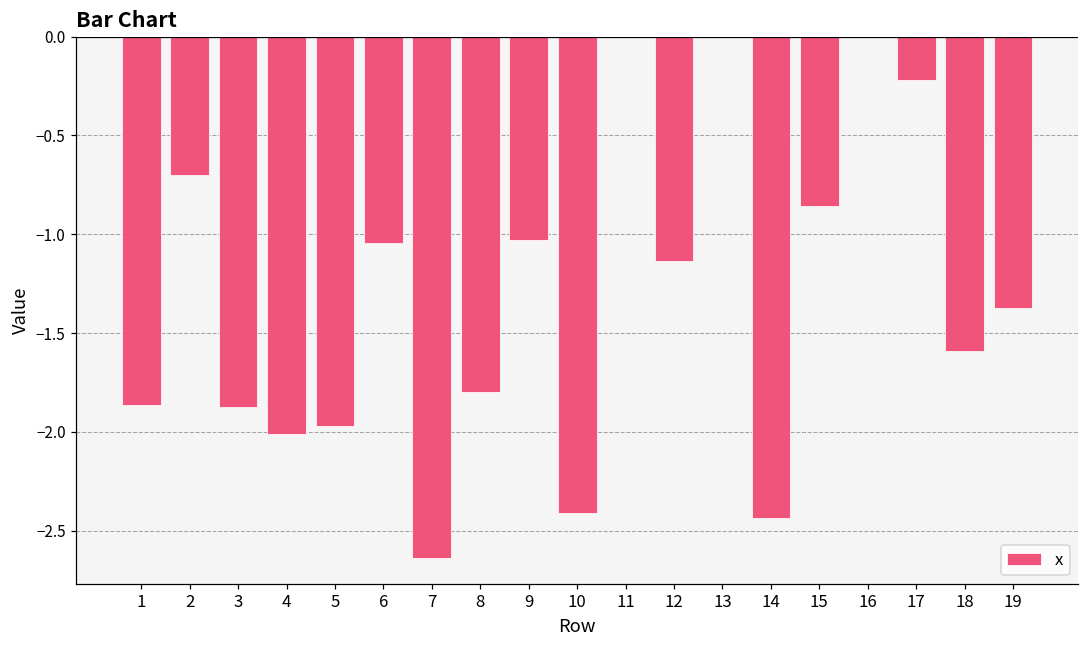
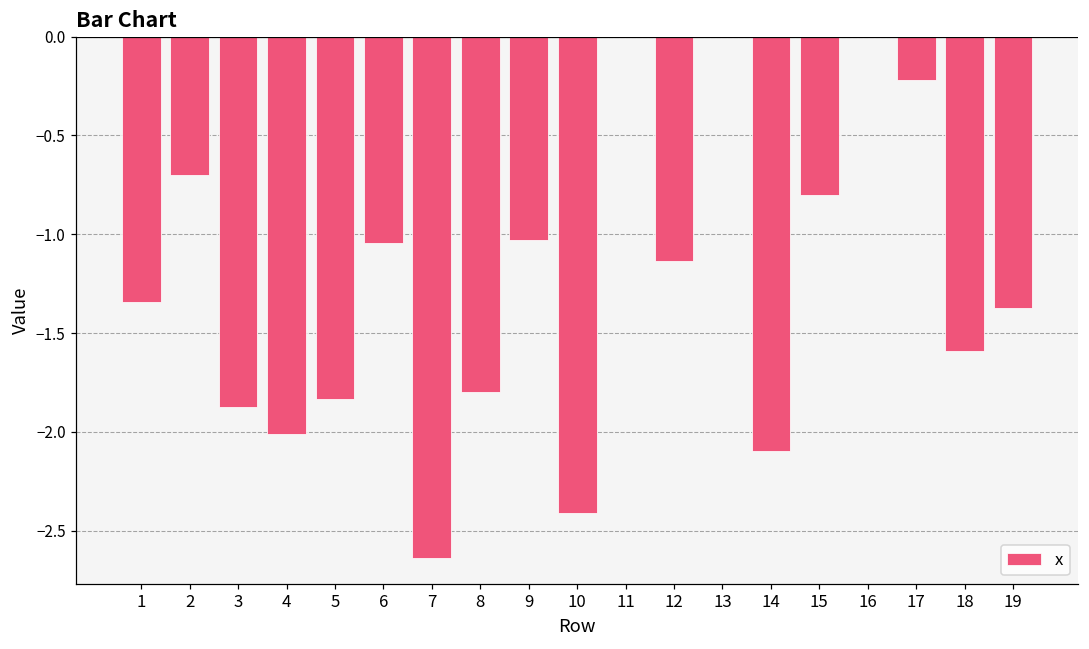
1: -1.86 -> -1.34
5: -1.97 -> -1.83
14: -2.44 -> -2.10
15: -0.86 -> -0.80
